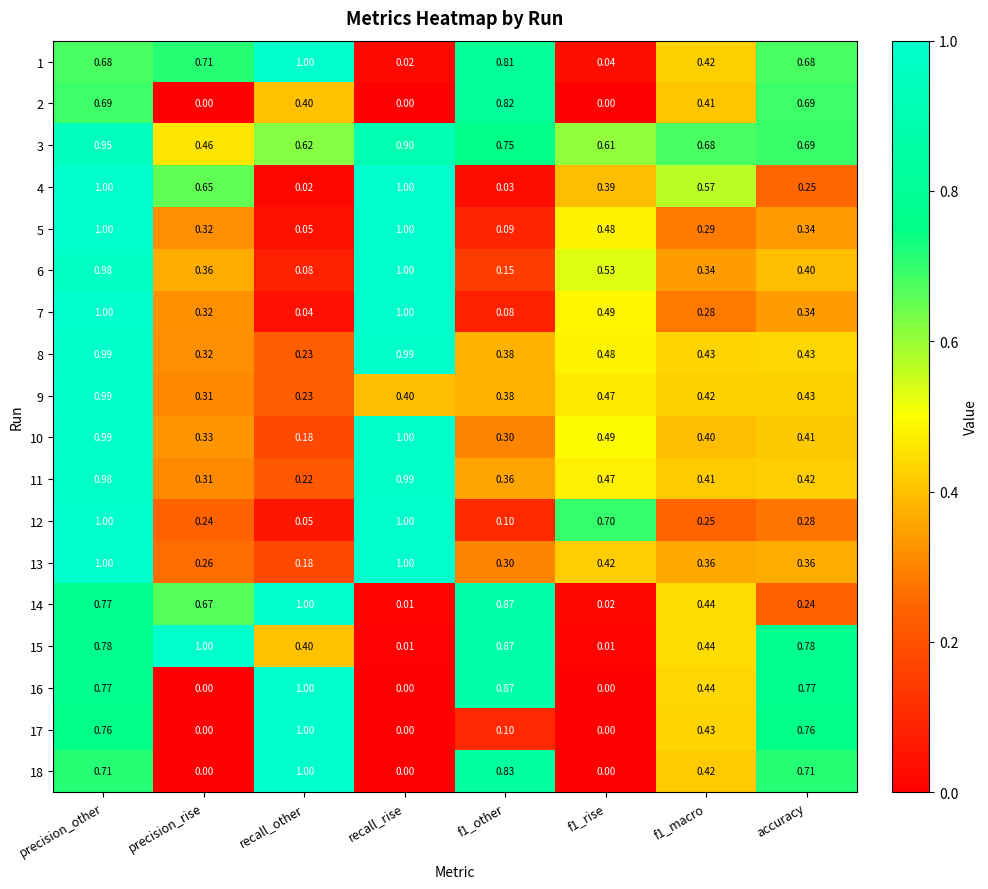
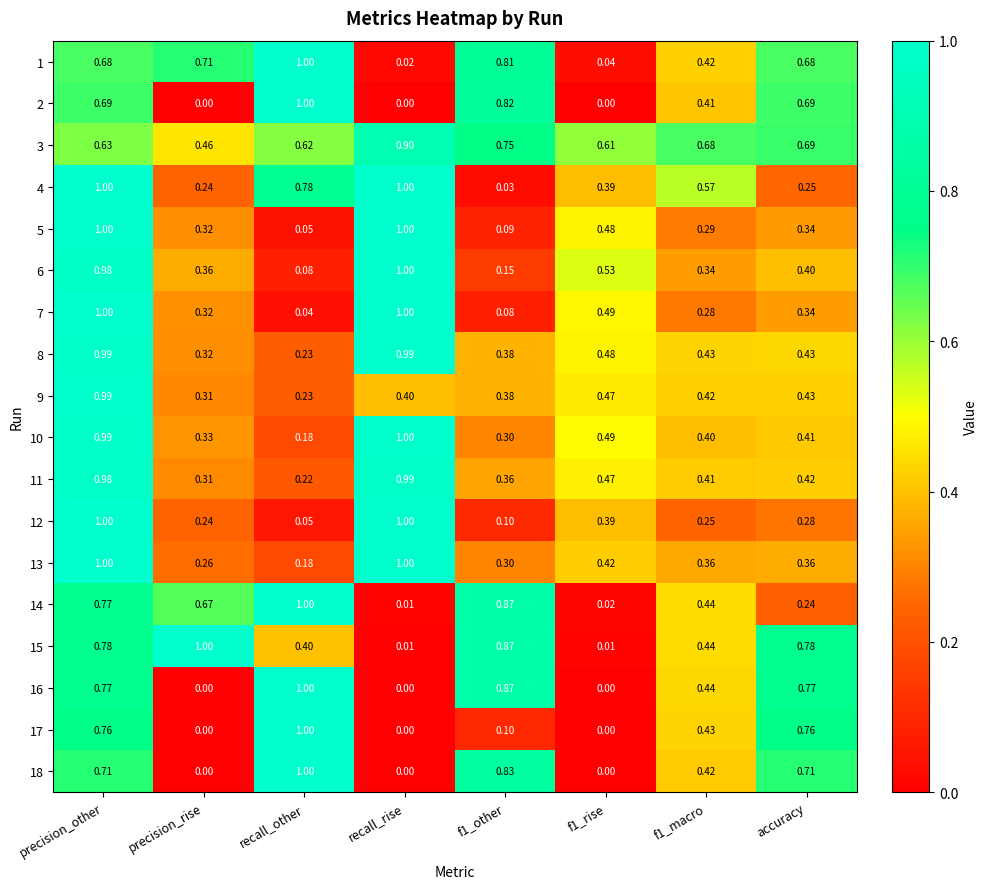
2, recall_other: 0.40 -> 1.00
3, precision_other: 0.95 -> 0.63
4, precision_rise: 0.65 -> 0.24
4, recall_other: 0.02 -> 0.78
12, f1_rise: 0.70 -> 0.39
